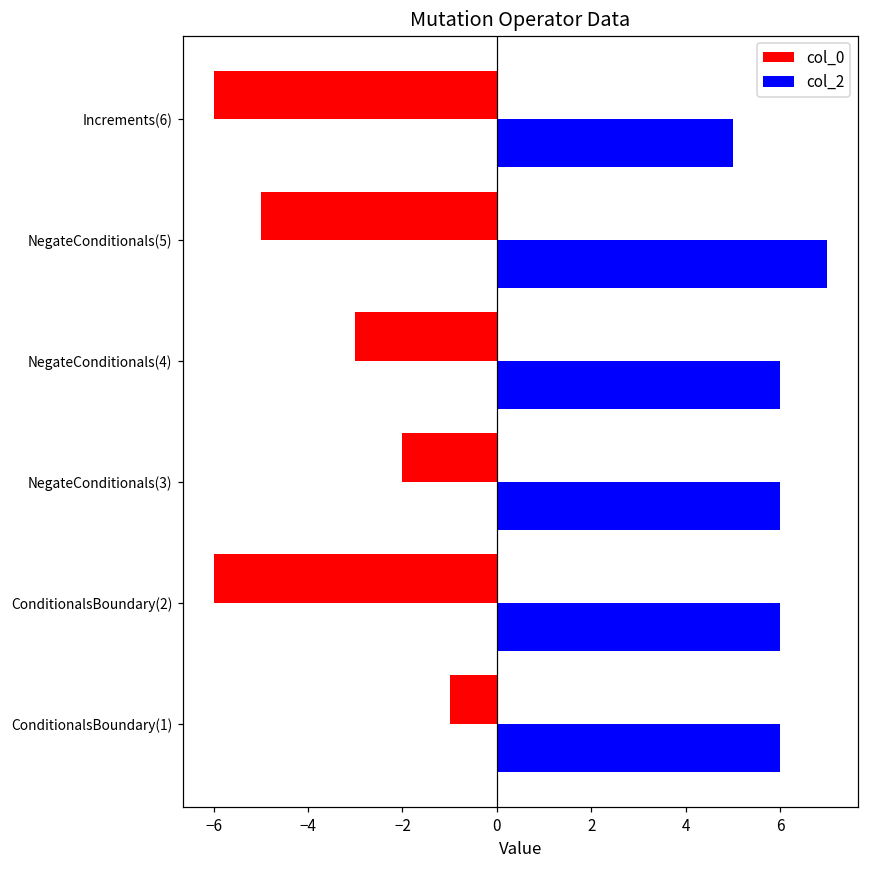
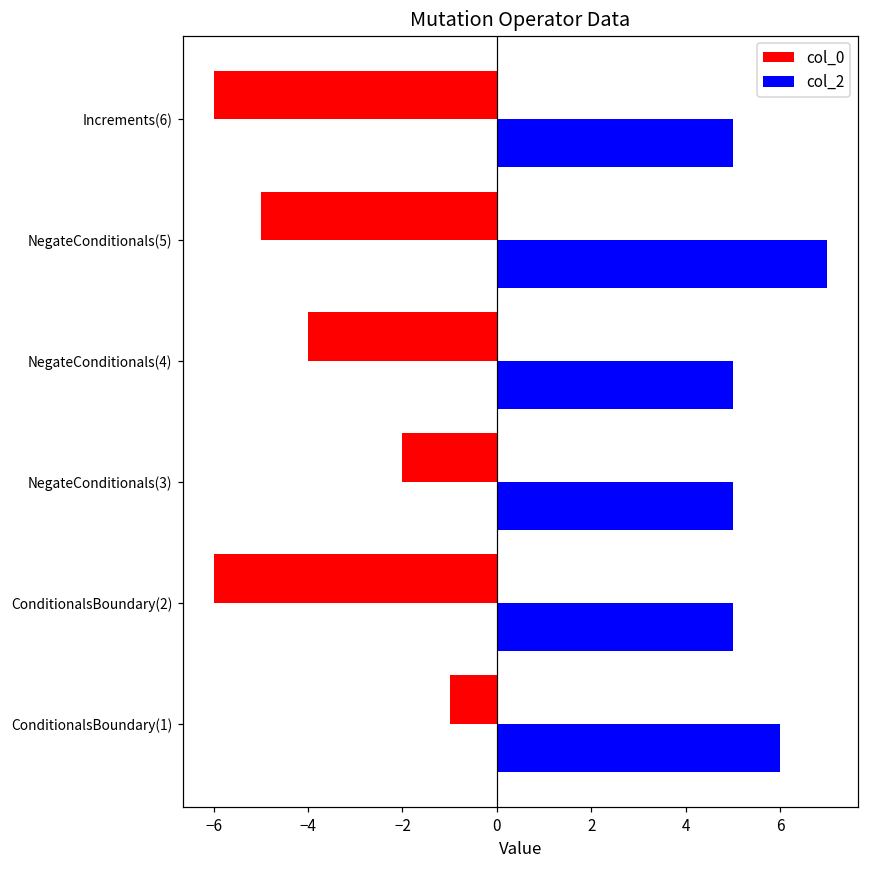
col_0, NegateConditionals(4): -3.0 -> -4.0
col_2, NegateConditionals(4): 6 -> 5
col_2, NegateConditionals(3): 6 -> 5
col_2, ConditionalsBoundary(2): 6 -> 5
